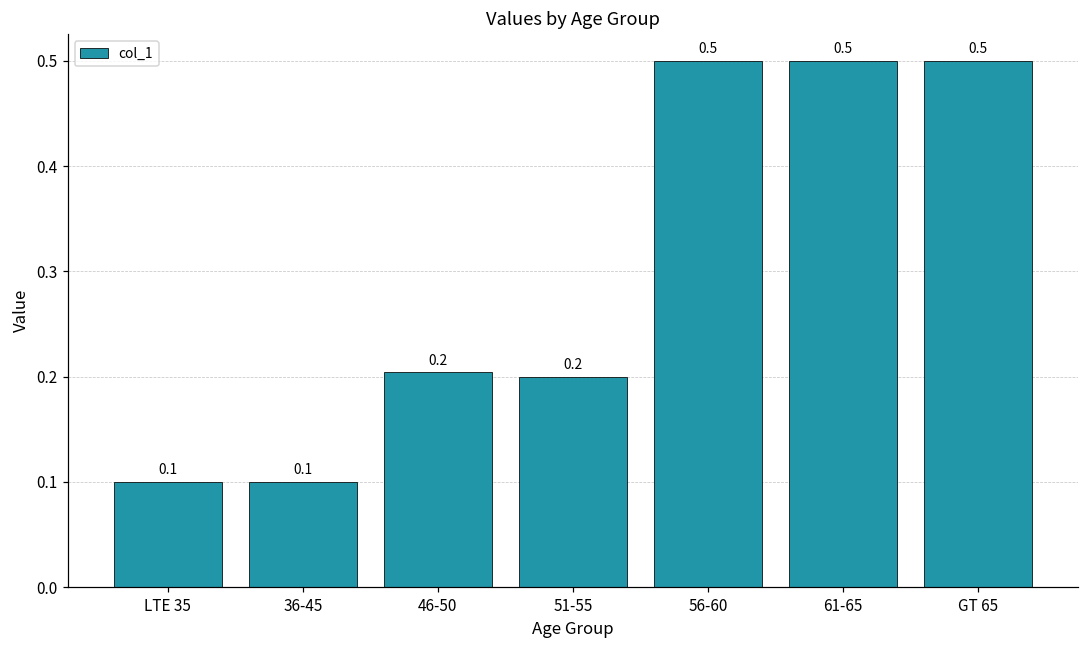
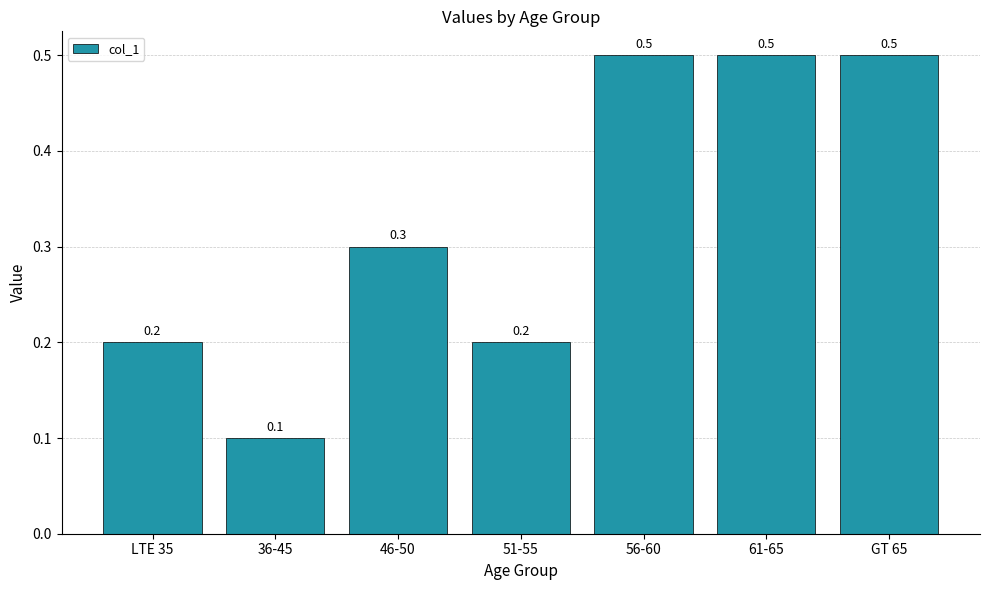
LTE 35: 0.1 -> 0.2
46-50: 0.2 -> 0.3
